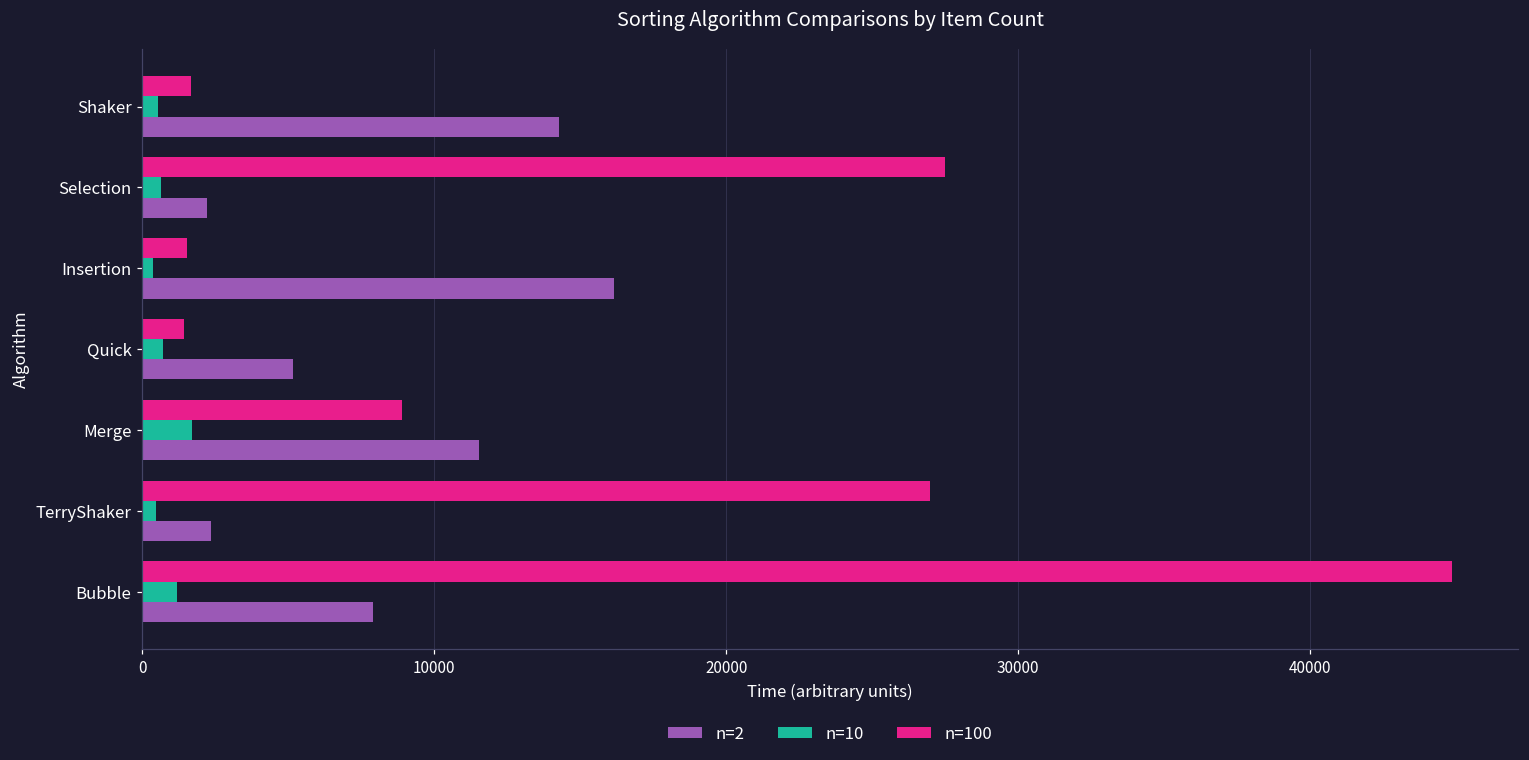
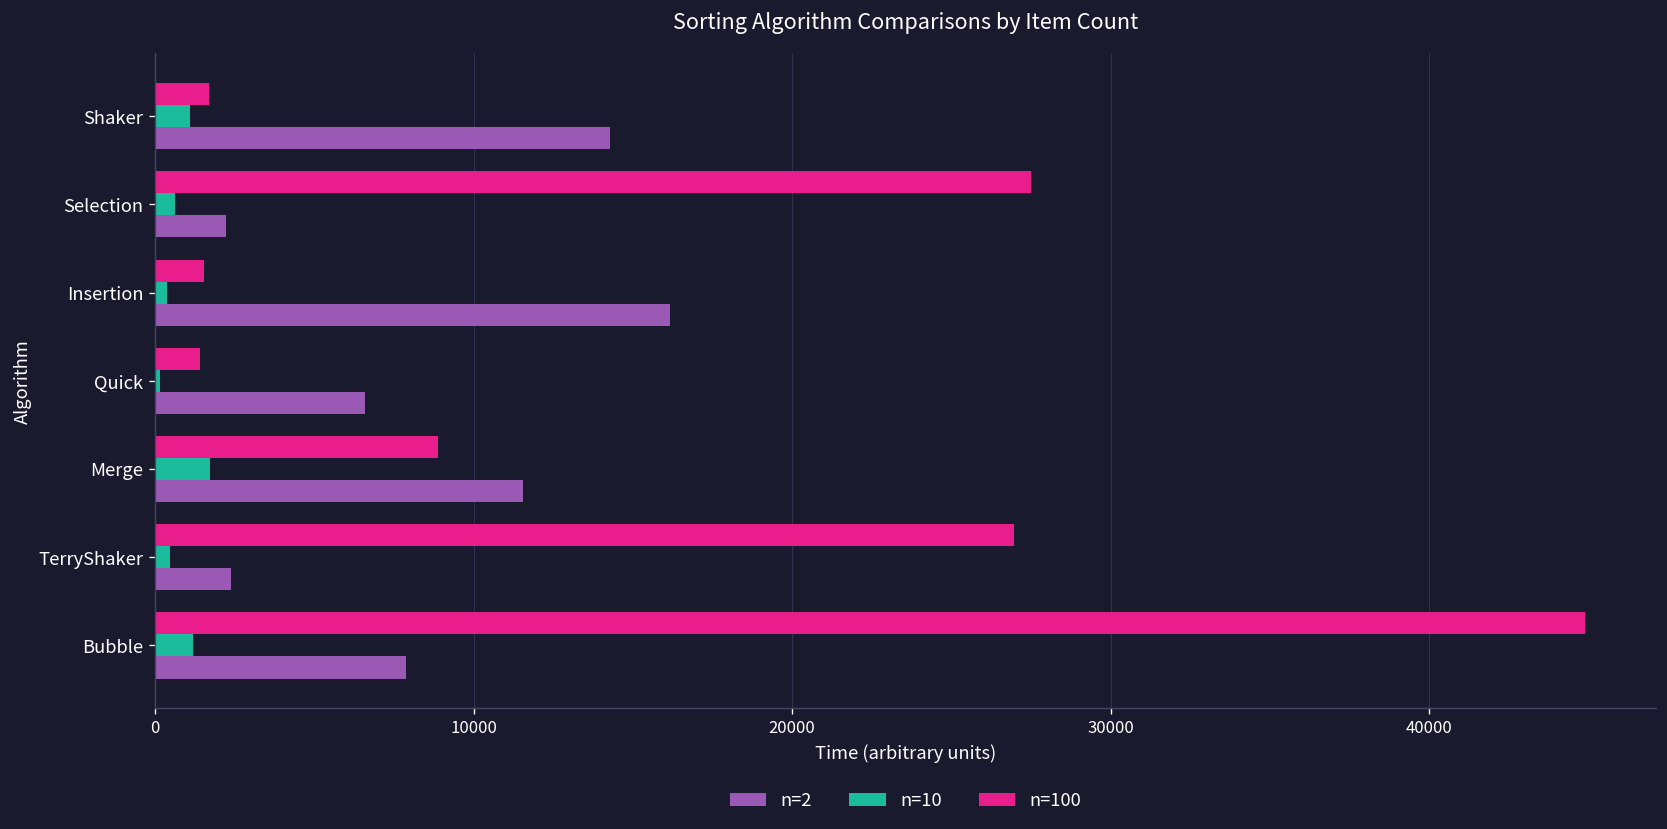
n=10, Shaker: 600 -> 1100
n=10, Quick: 700 -> 200
n=2, Quick: 5200 -> 6600
